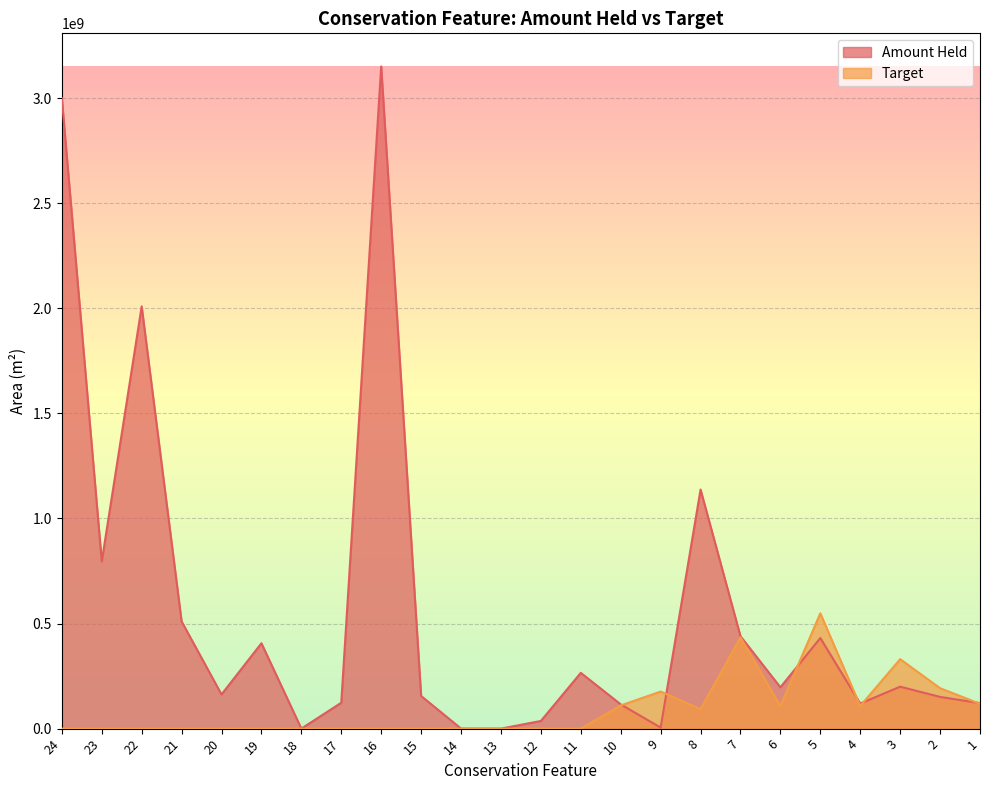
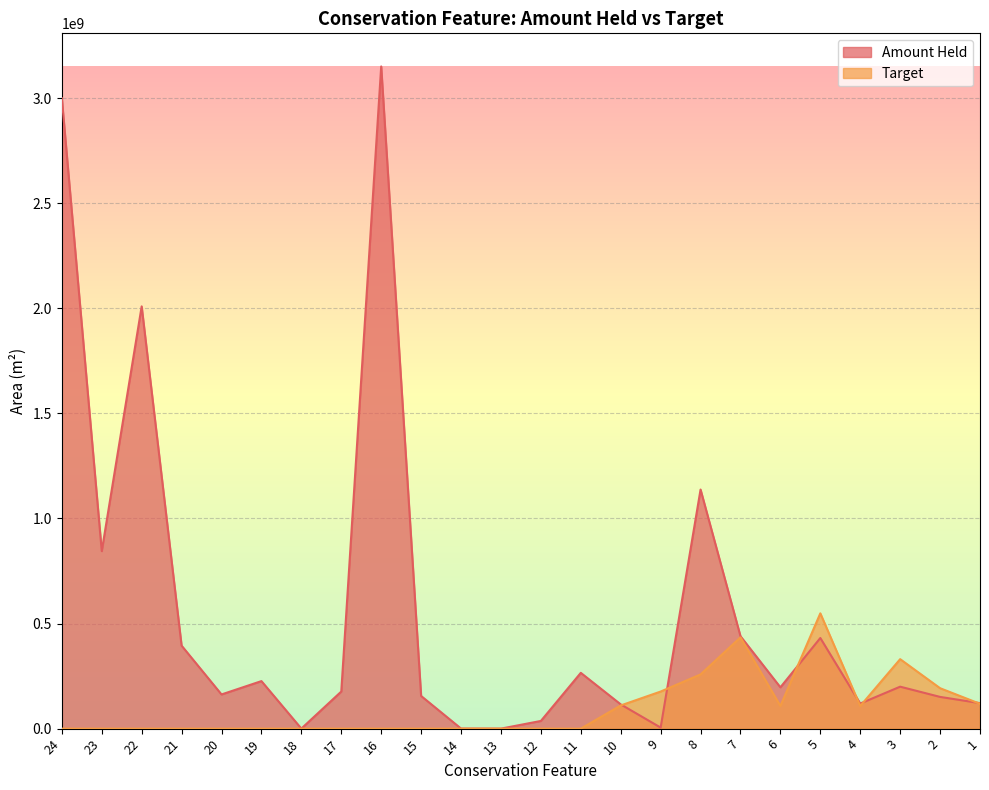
Amount Held, 23: 800000000 -> 840000000
Amount Held, 21: 510000000 -> 390000000
Amount Held, 19: 410000000 -> 230000000
Amount Held, 17: 120000000 -> 180000000
Target, 8: 90000000 -> 260000000
